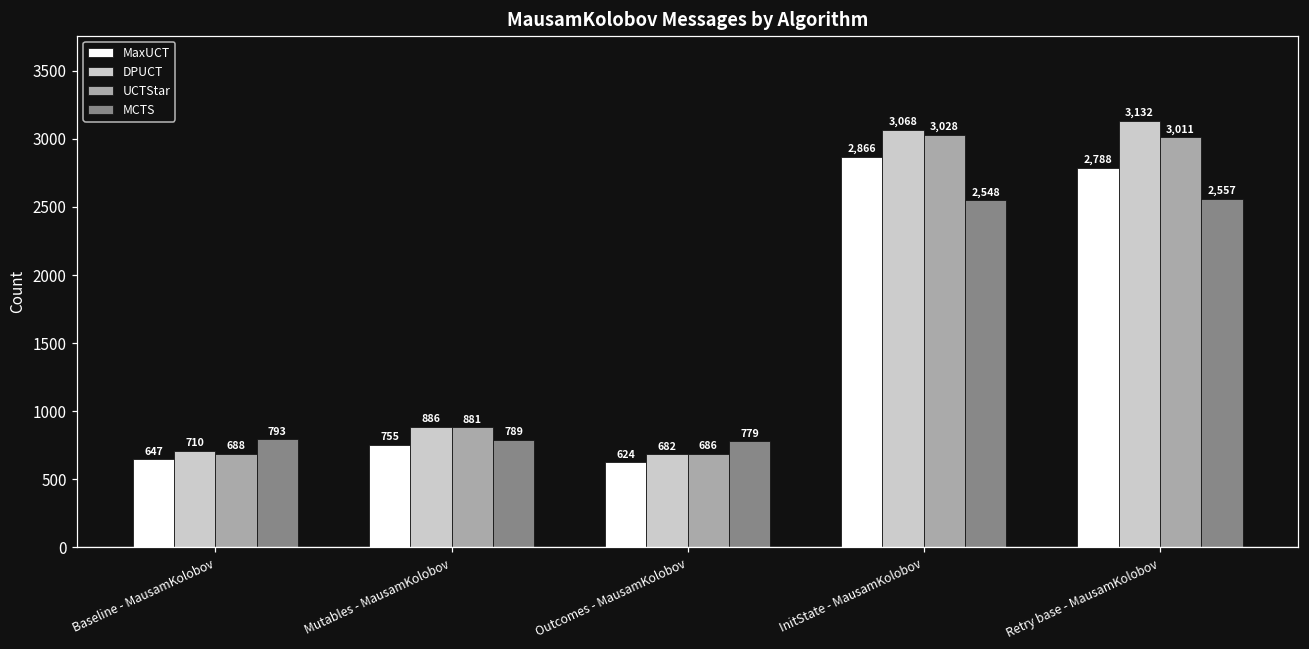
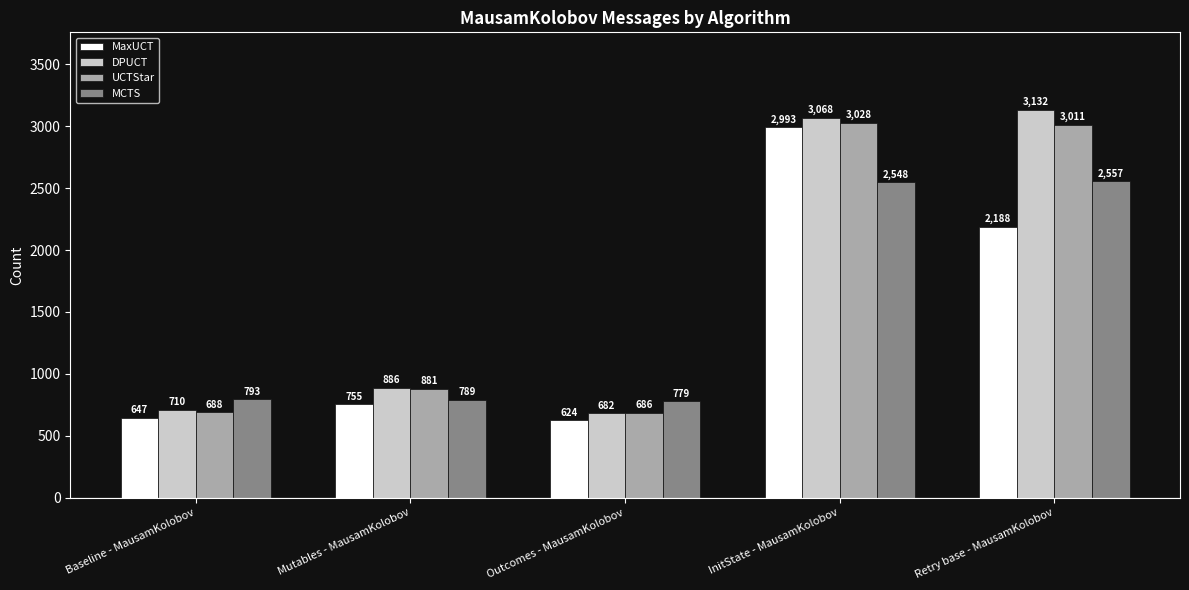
MaxUCT, InitState - MausamKolobov: 2,866 -> 2,993
MaxUCT, Retry base - MausamKolobov: 2,788 -> 2,188
